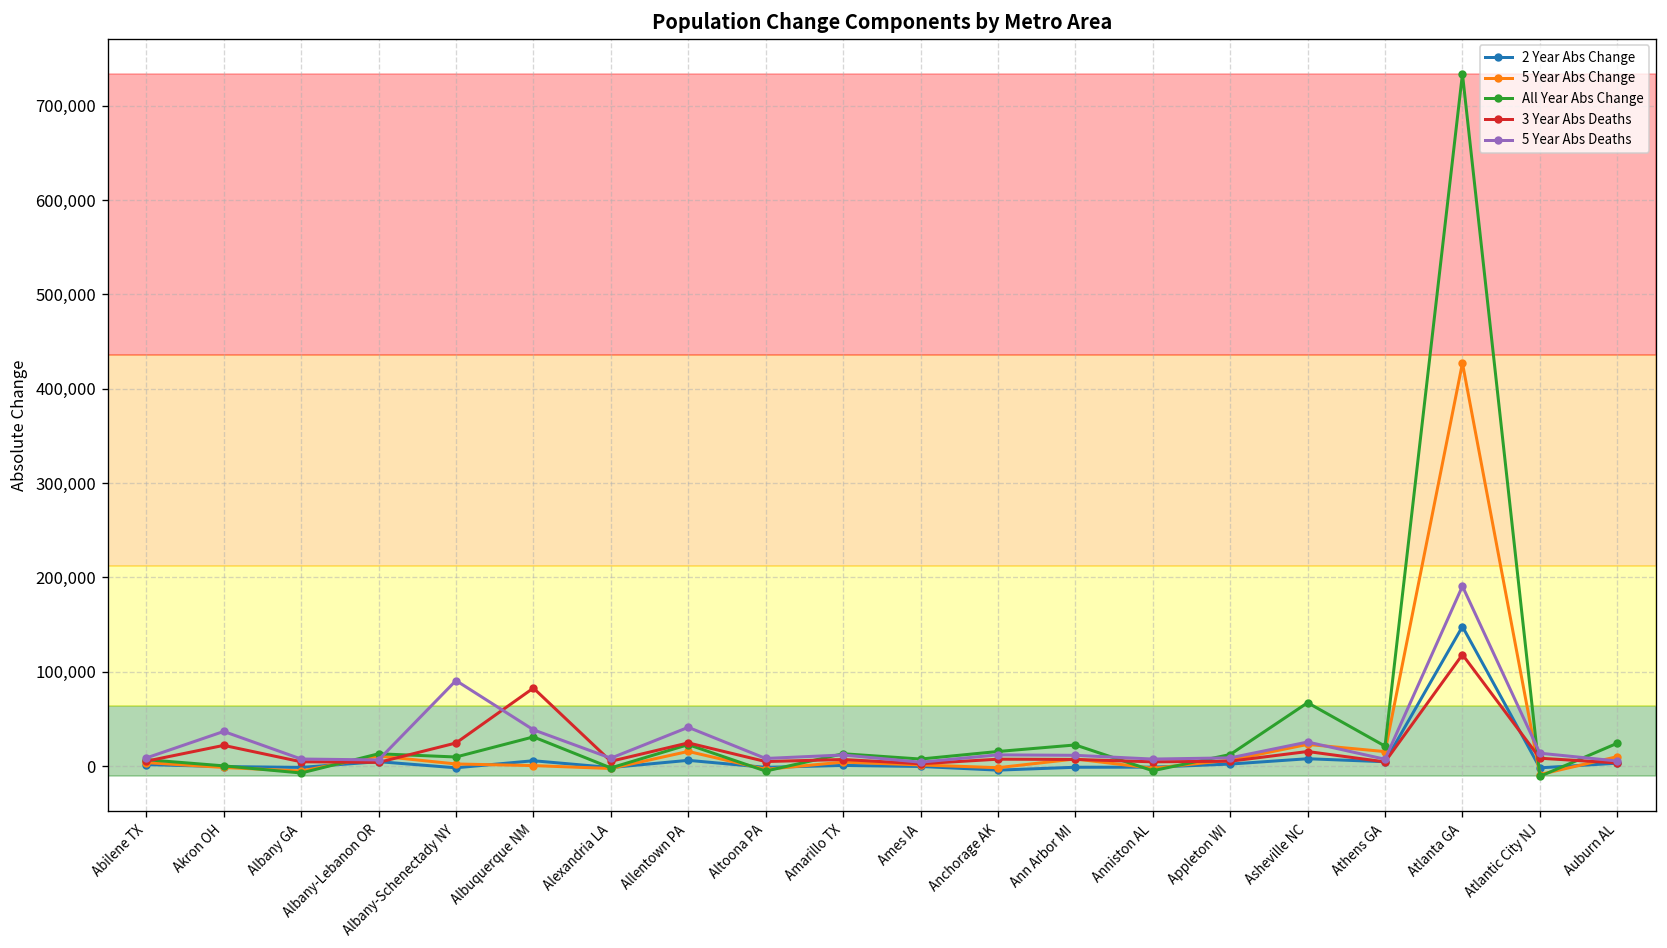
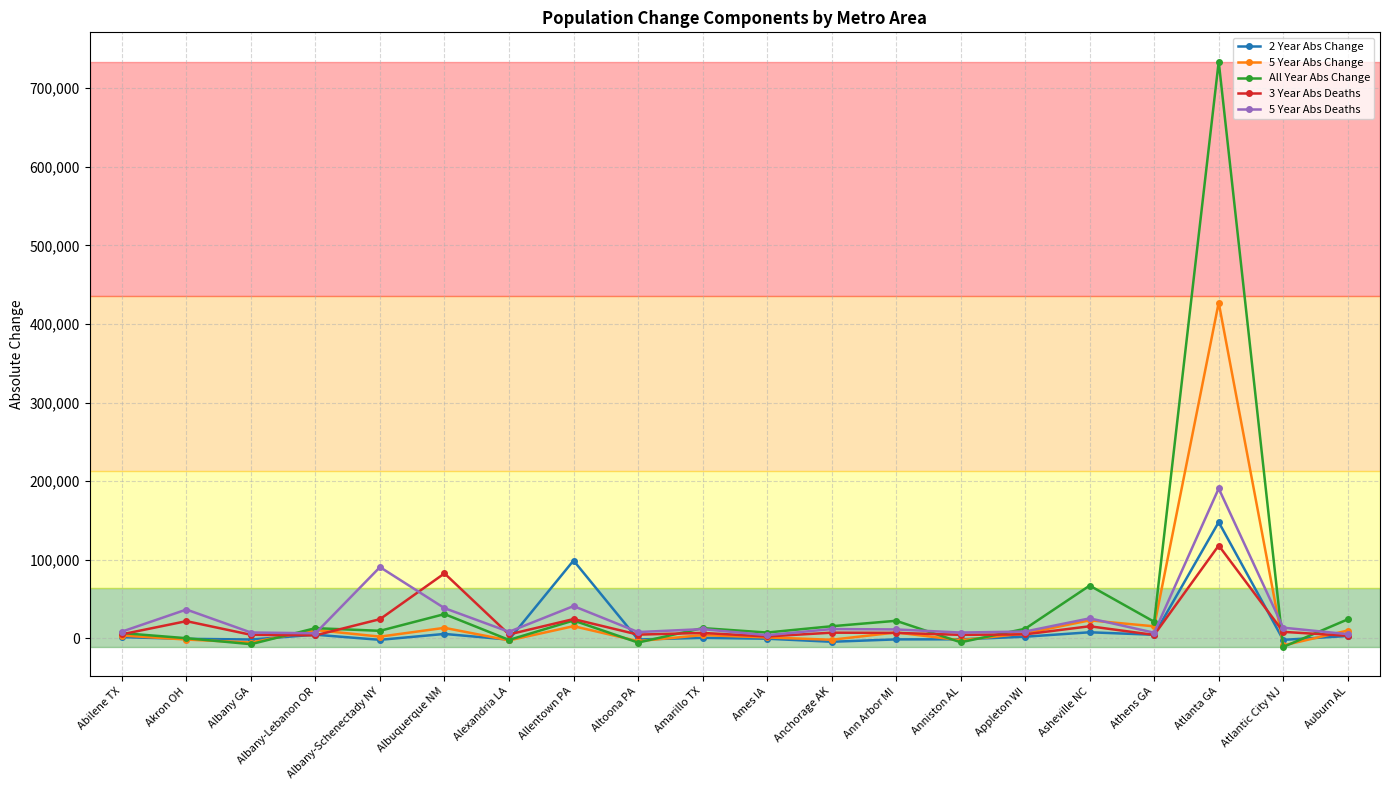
5 Year Abs Change, Albuquerque NM: 0 -> 10,000
2 Year Abs Change, Allentown PA: 10,000 -> 100,000
